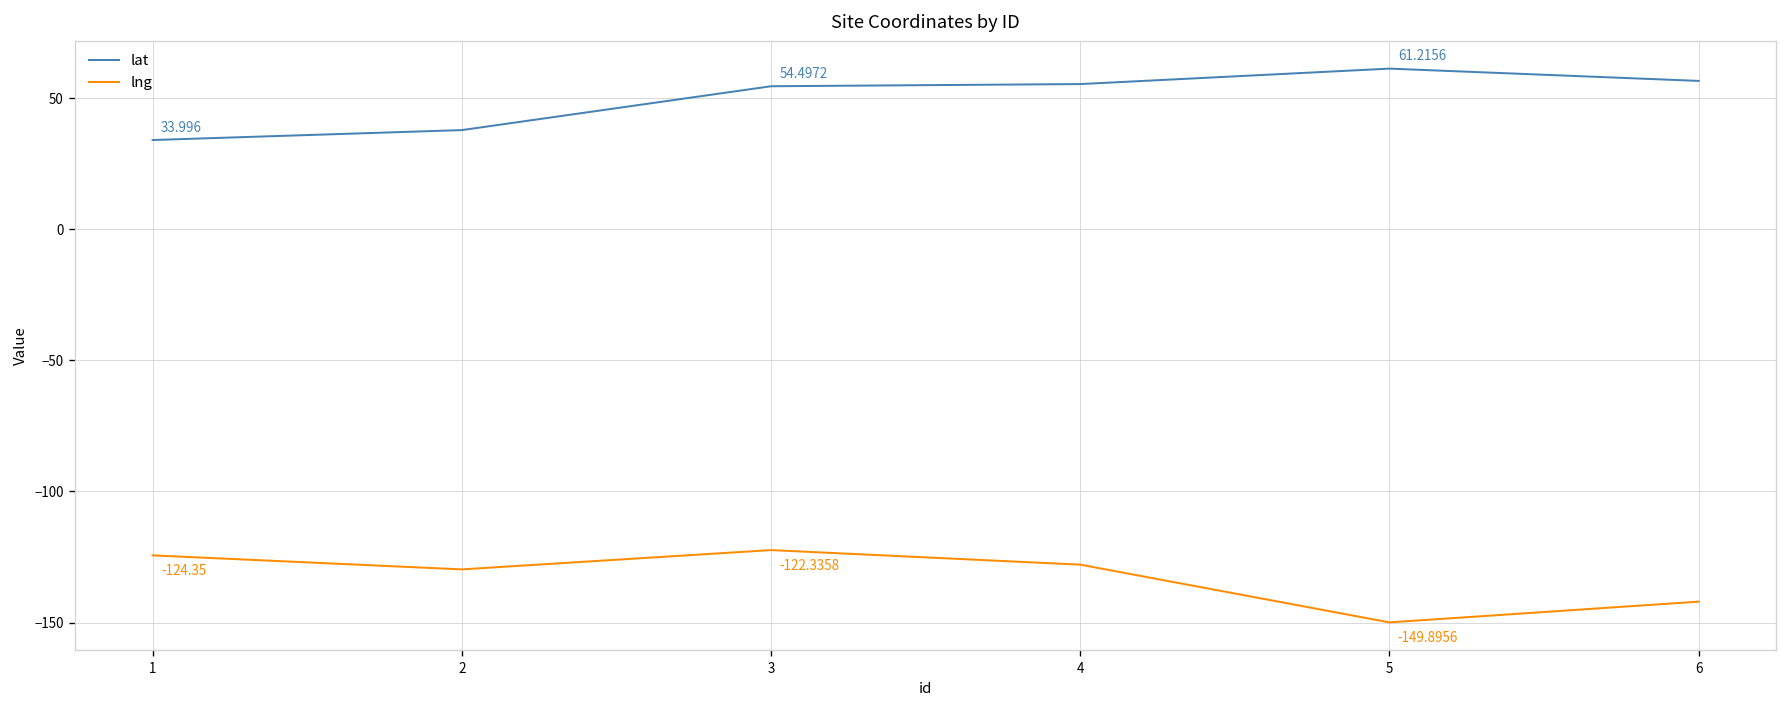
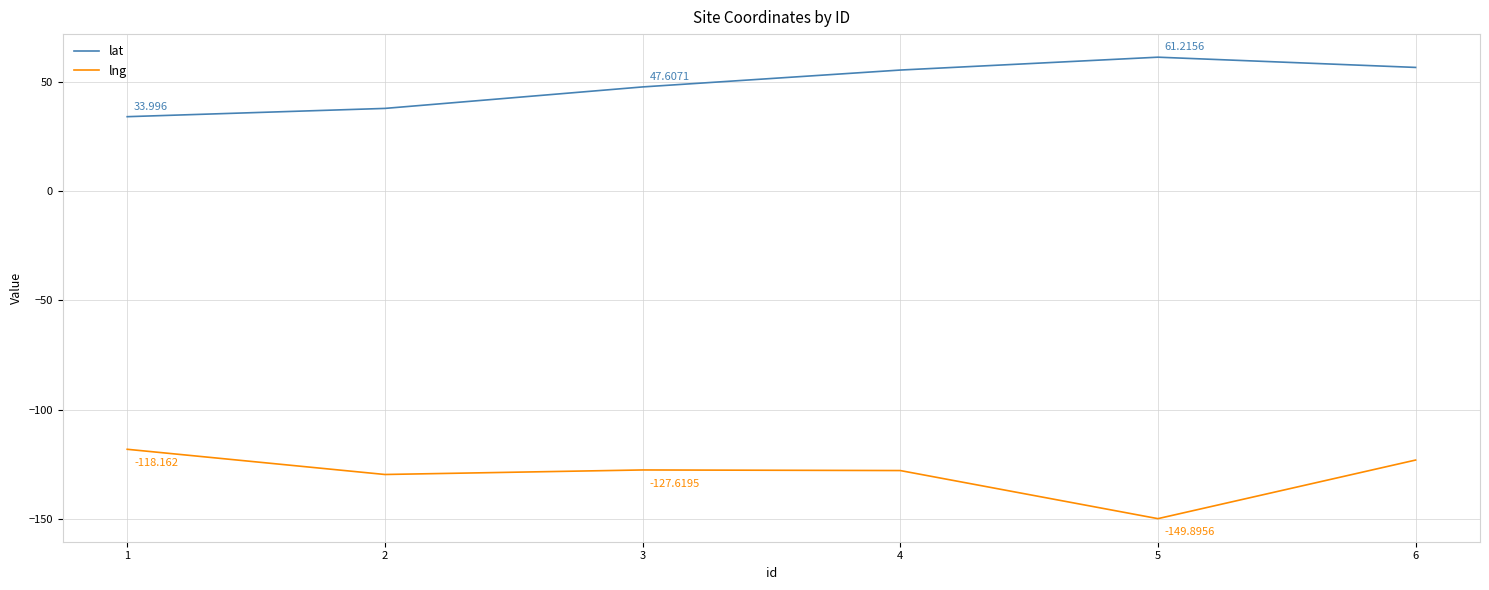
lng, 1: -124.35 -> -118.162
lat, 3: 54.4972 -> 47.6071
lng, 3: -122.3358 -> -127.6195
lng, 6: -142 -> -123
